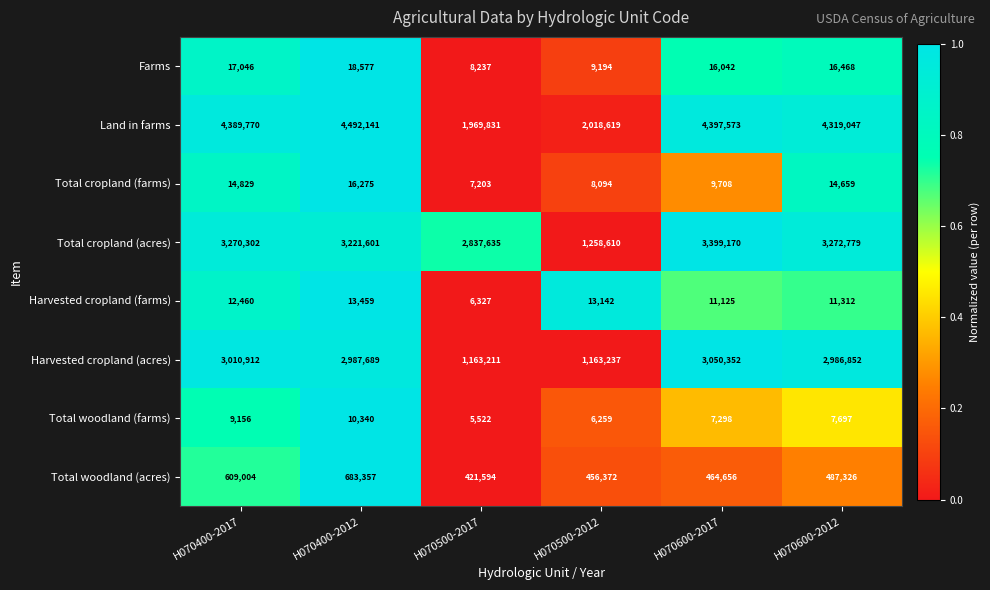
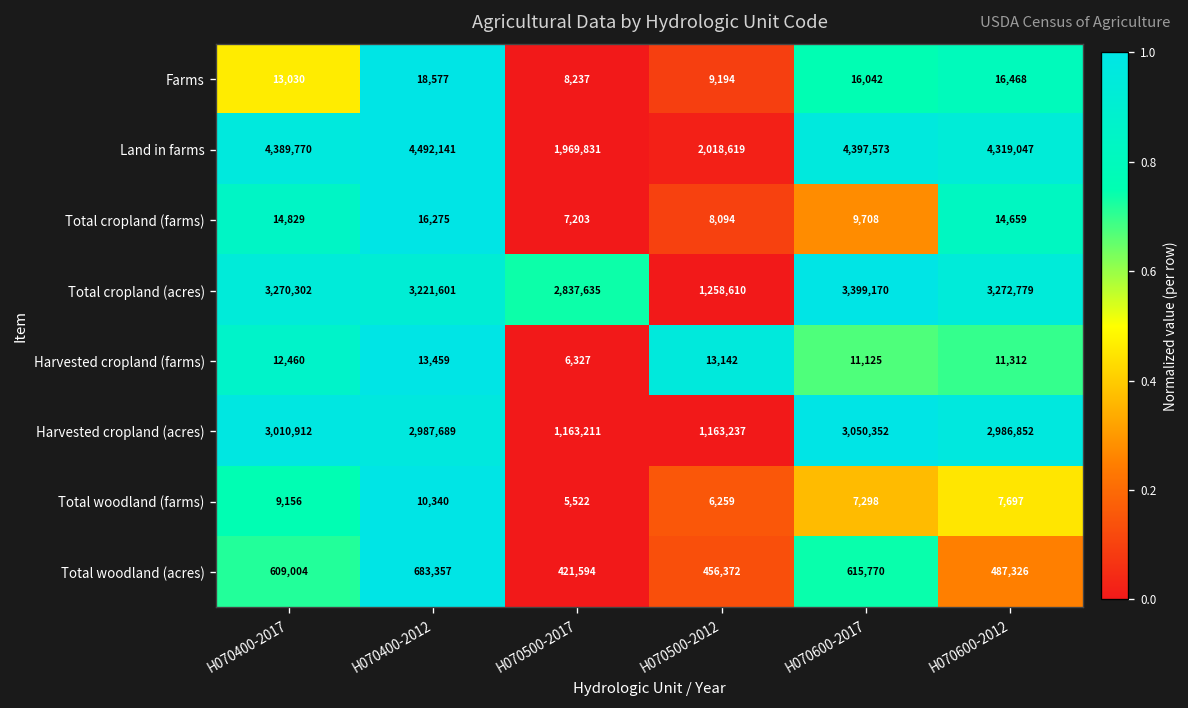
Farms, H070400-2017: 17,046 -> 13,030
Total woodland (acres), H070600-2017: 464,656 -> 615,770
